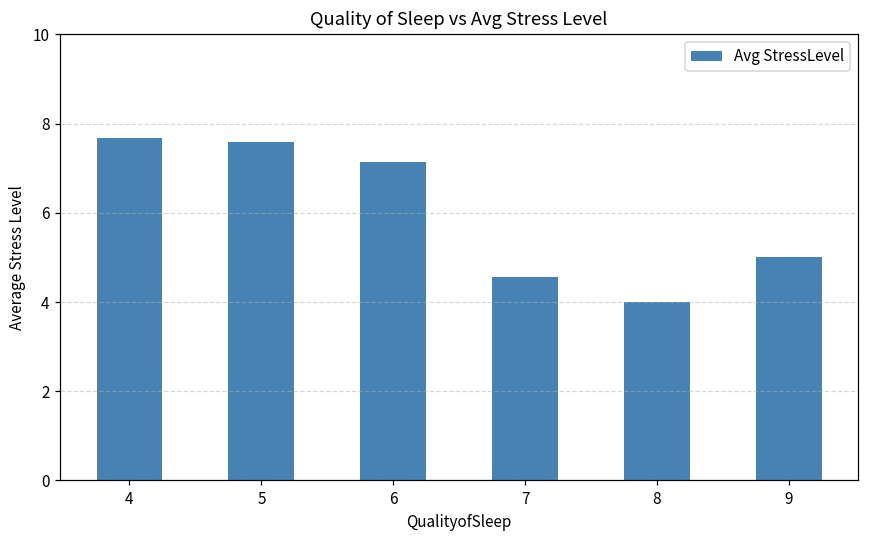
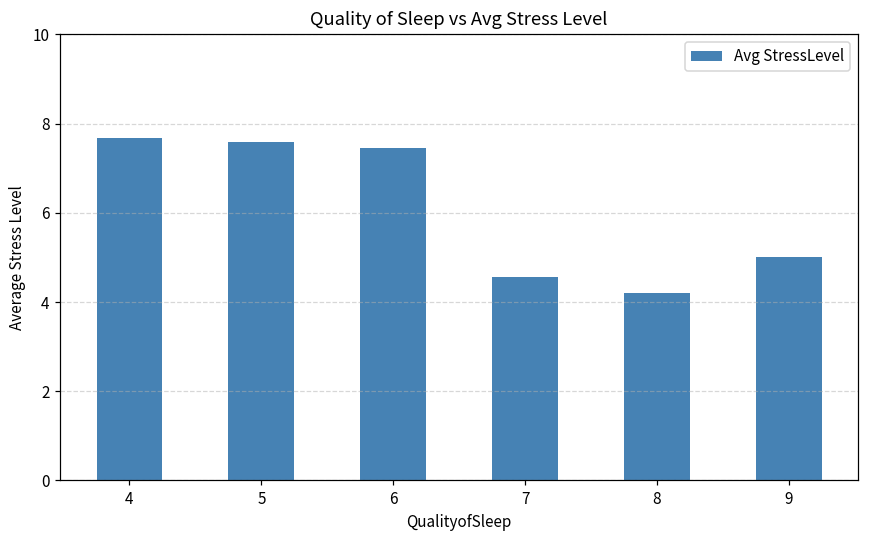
6: 7.1 -> 7.5
8: 4.0 -> 4.2
